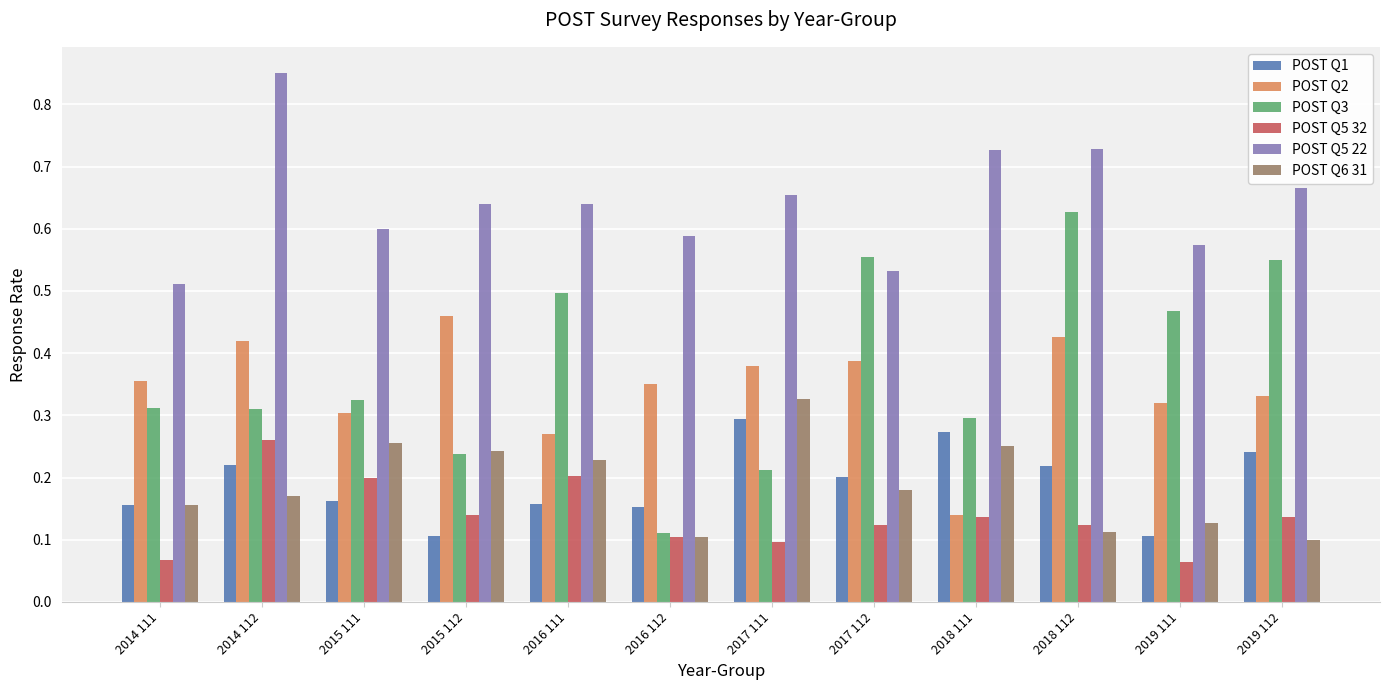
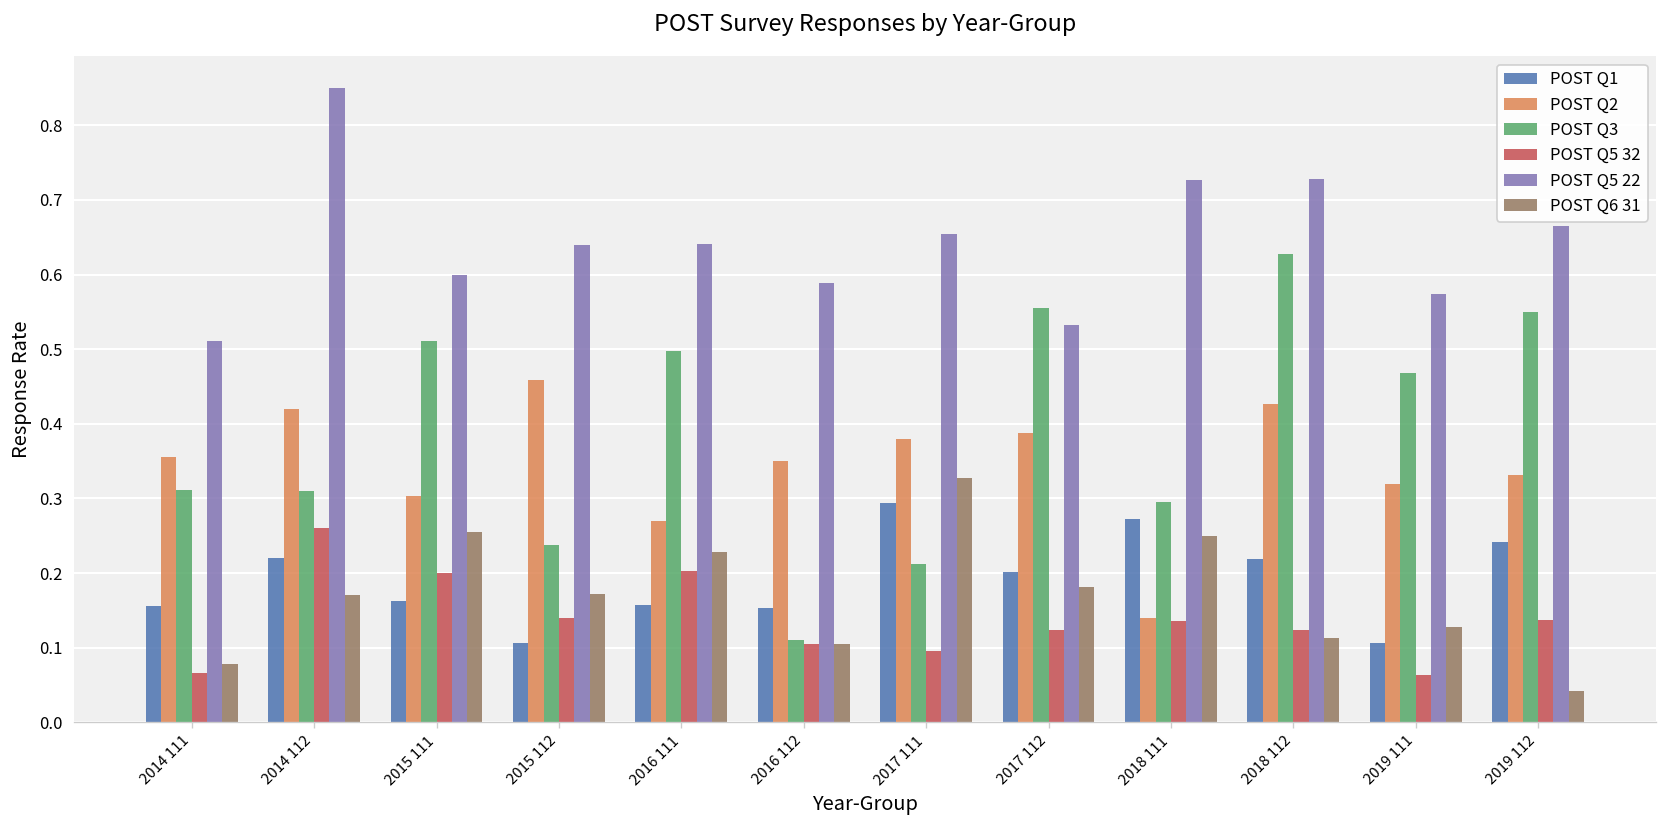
POST Q6 31, 2014 111: 0.16 -> 0.08
POST Q3, 2015 111: 0.33 -> 0.51
POST Q6 31, 2015 112: 0.24 -> 0.17
POST Q6 31, 2019 112: 0.10 -> 0.04
